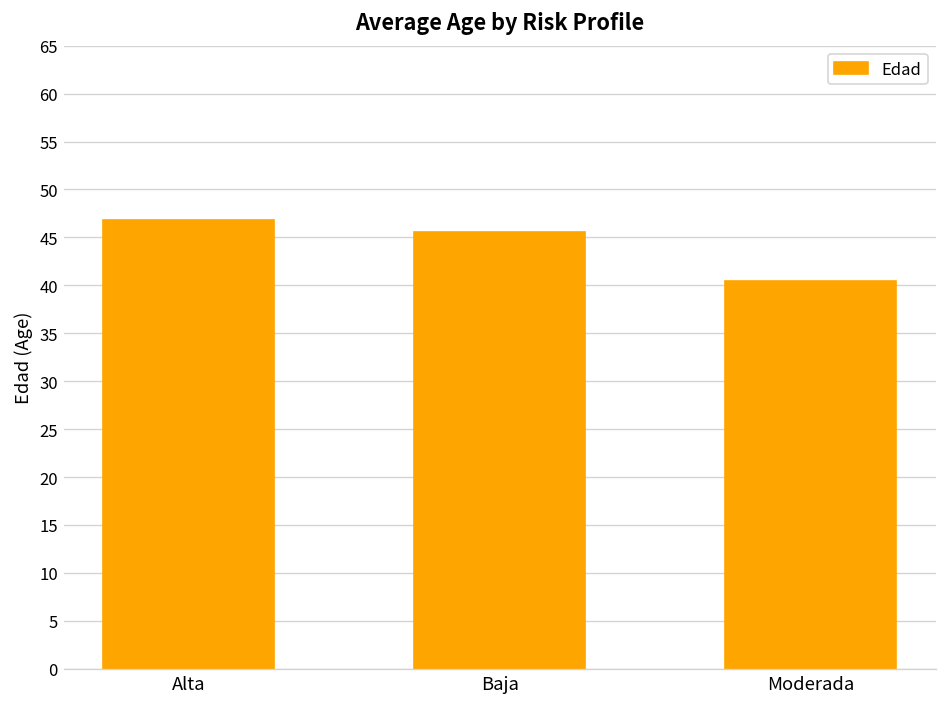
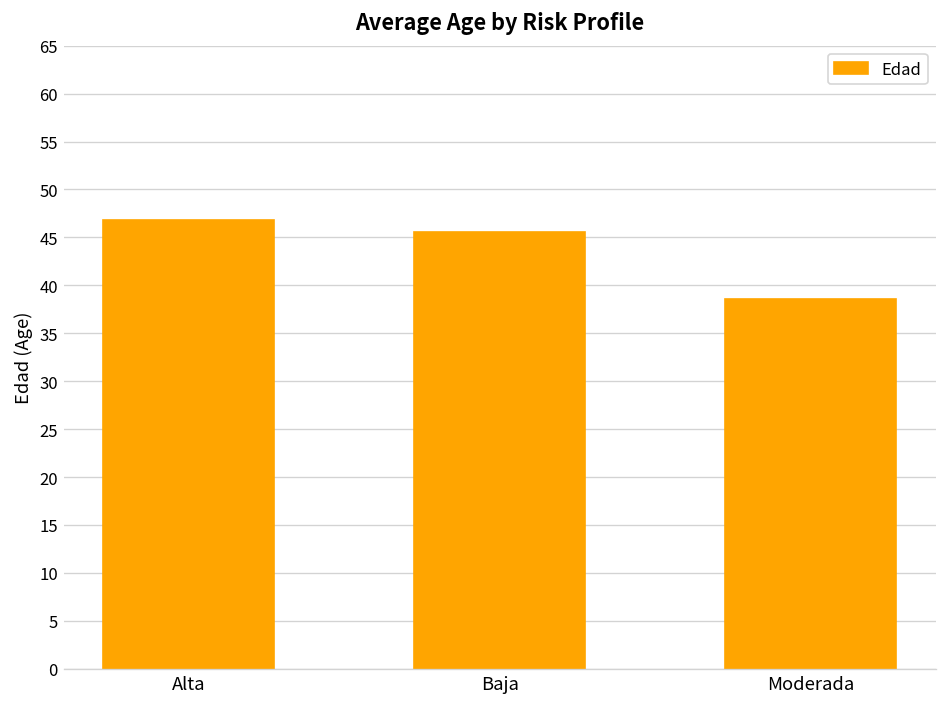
Moderada: 41 -> 39
